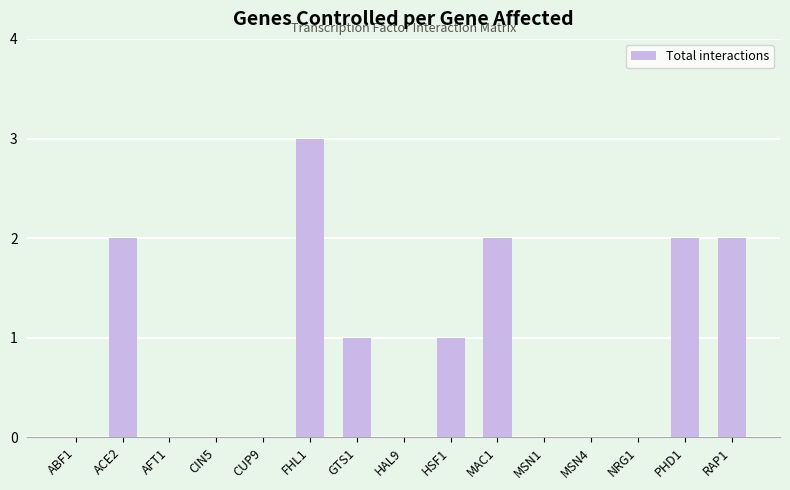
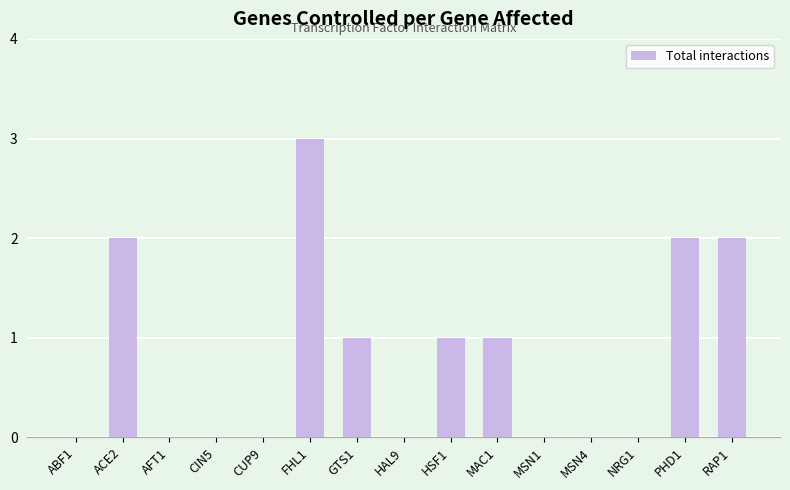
MAC1: 2 -> 1
